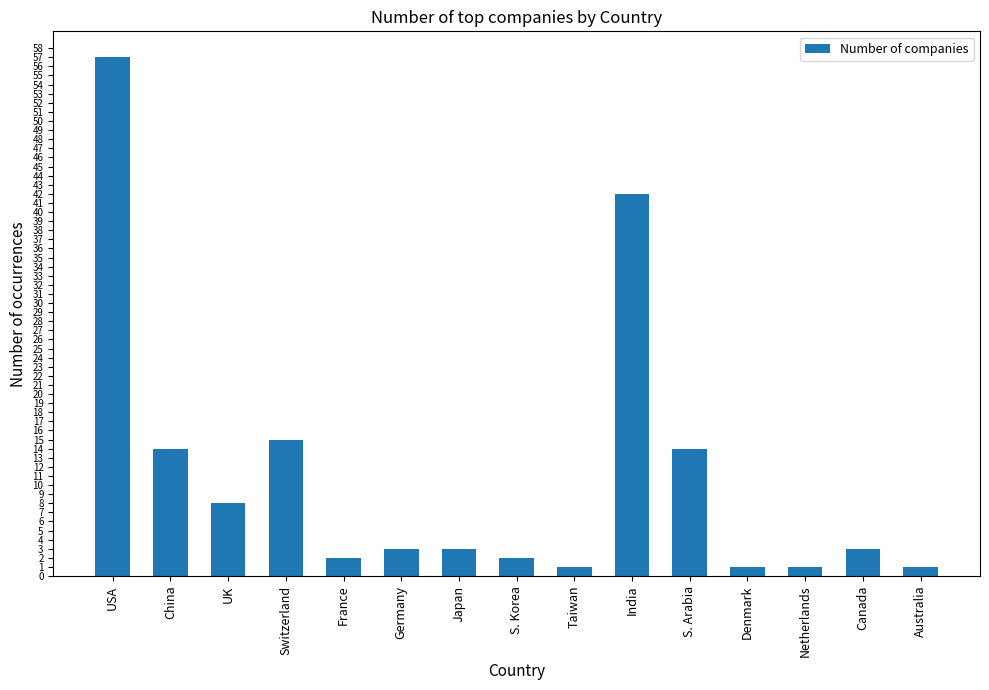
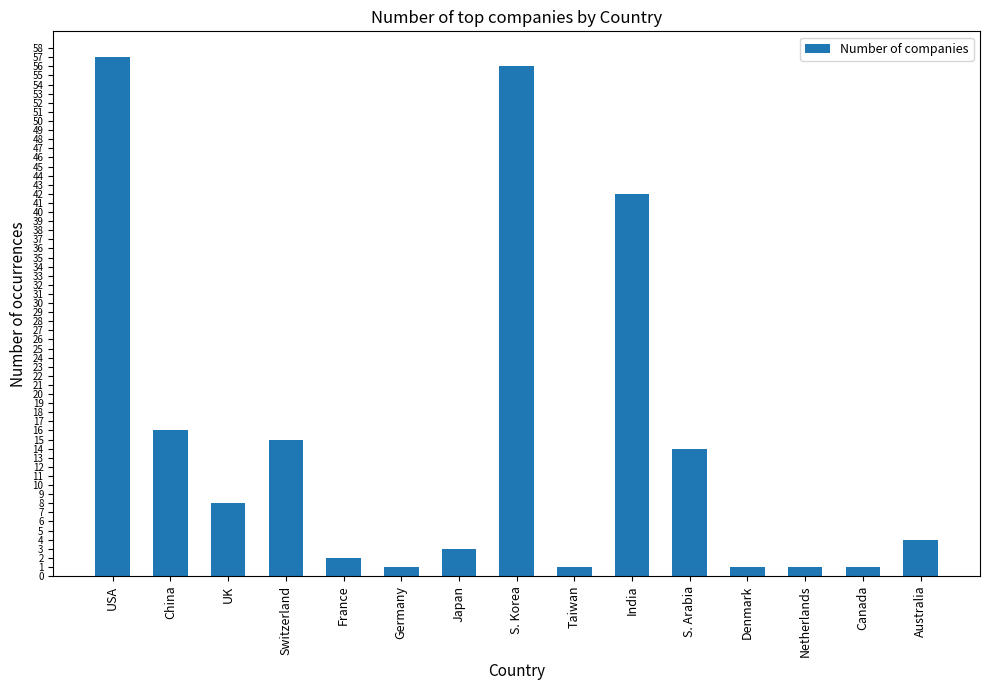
China: 14 -> 16
Germany: 3 -> 1
S. Korea: 2 -> 56
Canada: 3 -> 1
Australia: 1 -> 4
